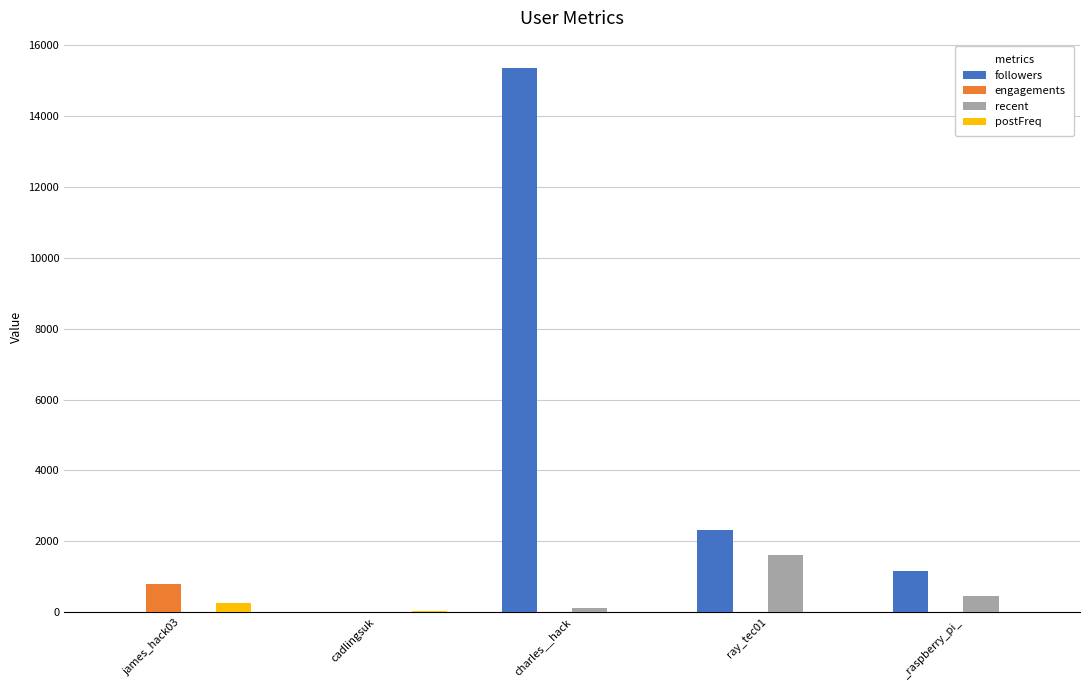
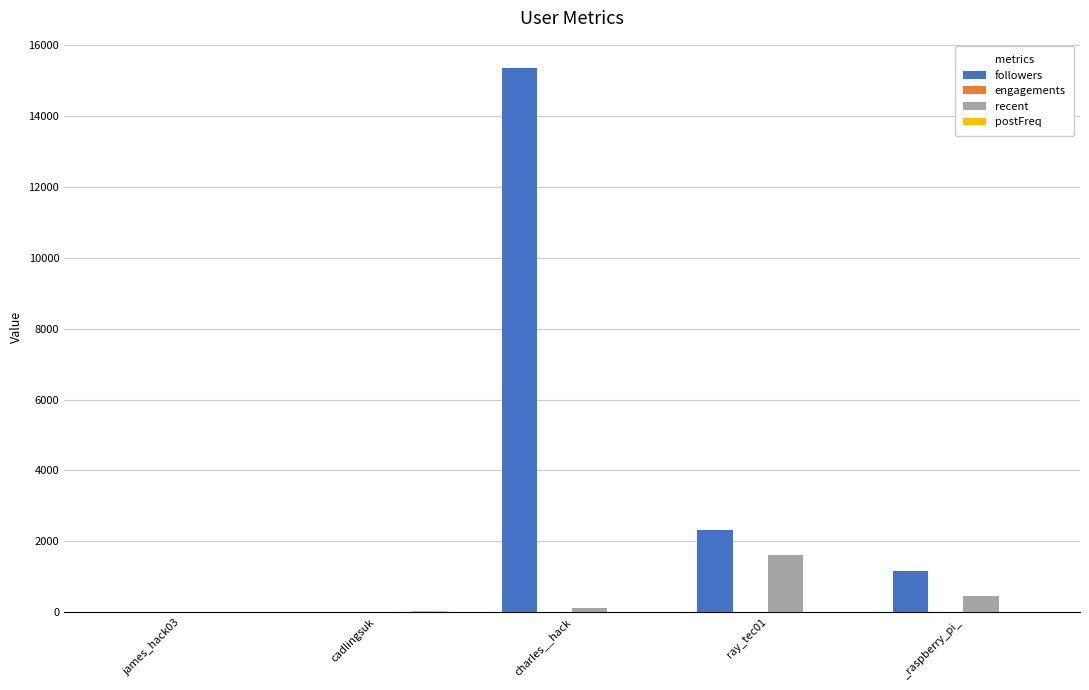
engagements, james_hack03: 800 -> 0
postFreq, james_hack03: 300 -> 0
